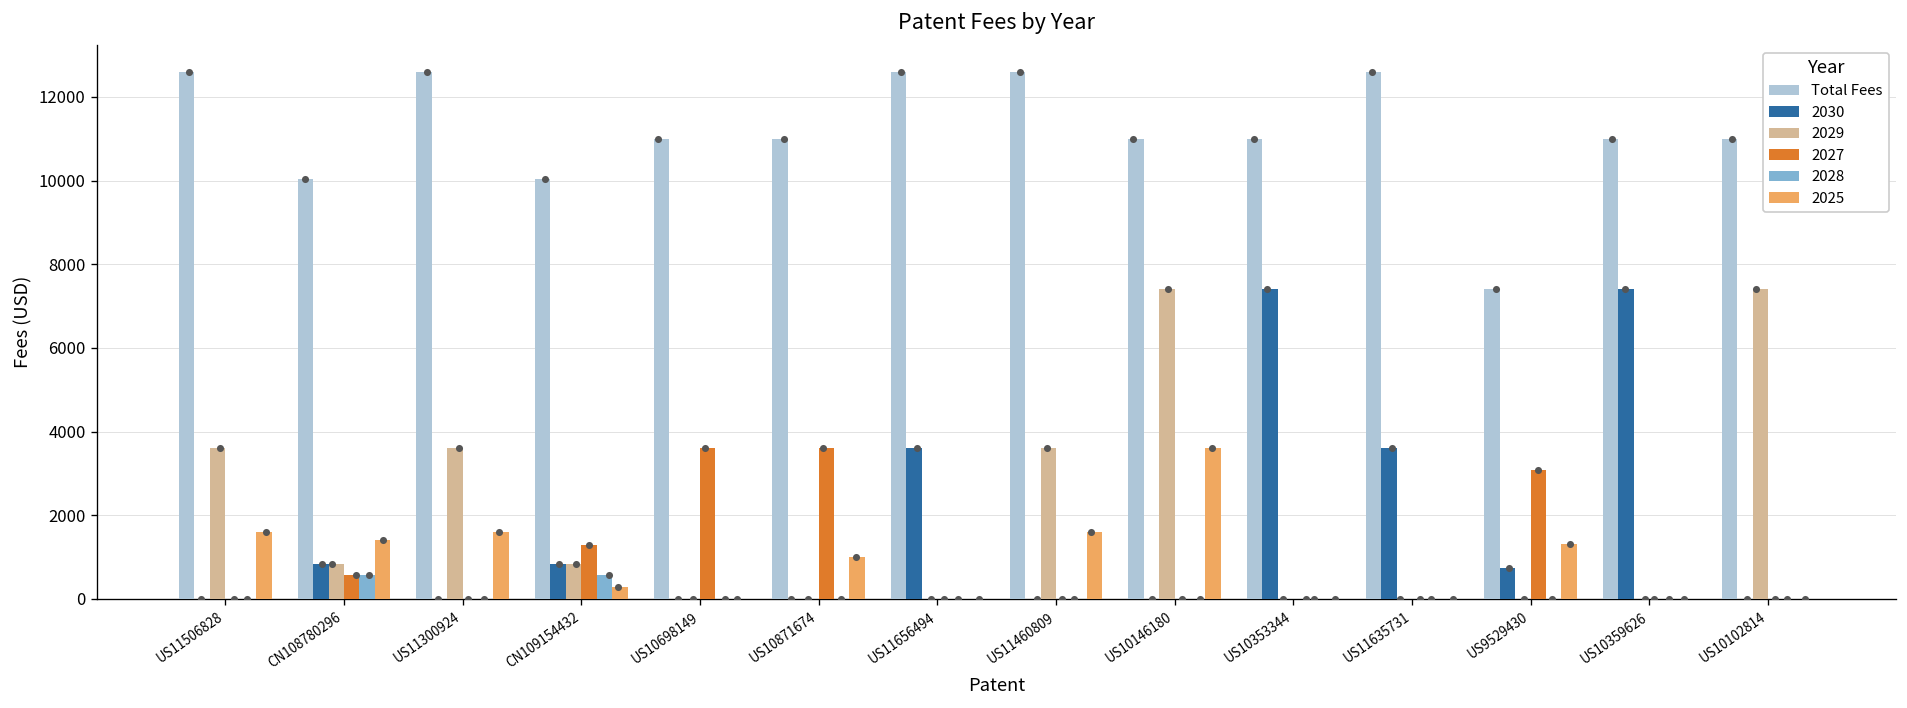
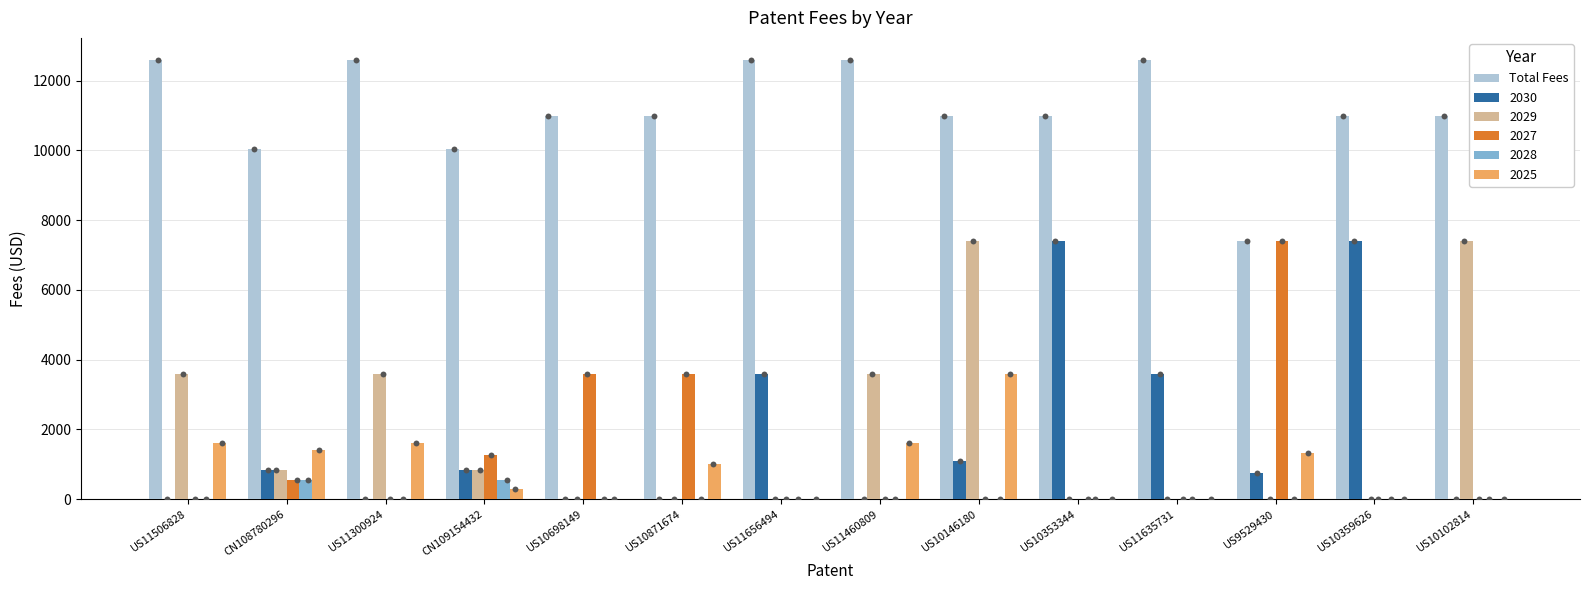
2030, US10146180: 0 -> 1100
2027, US9529430: 3100 -> 7400
